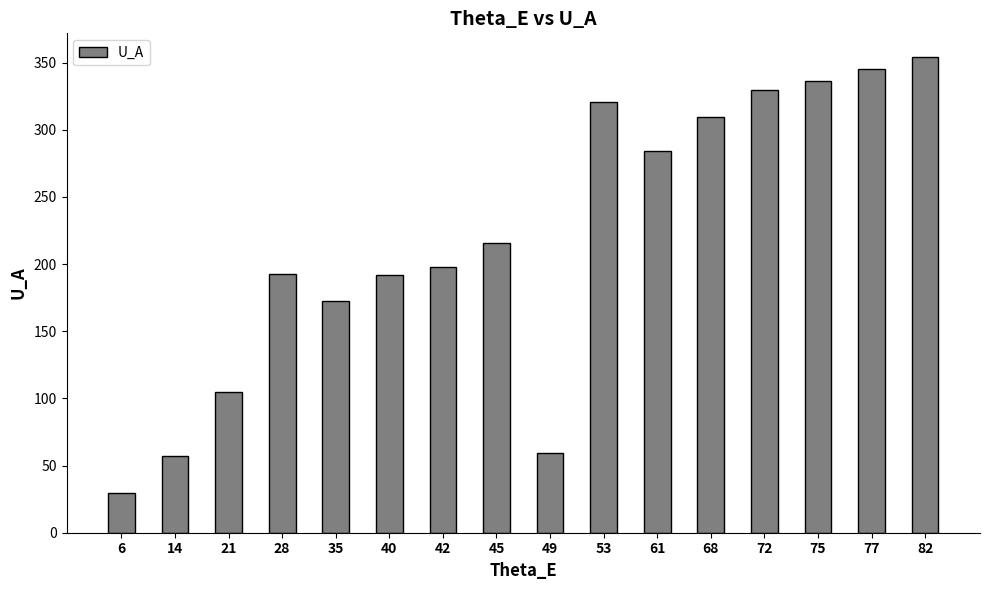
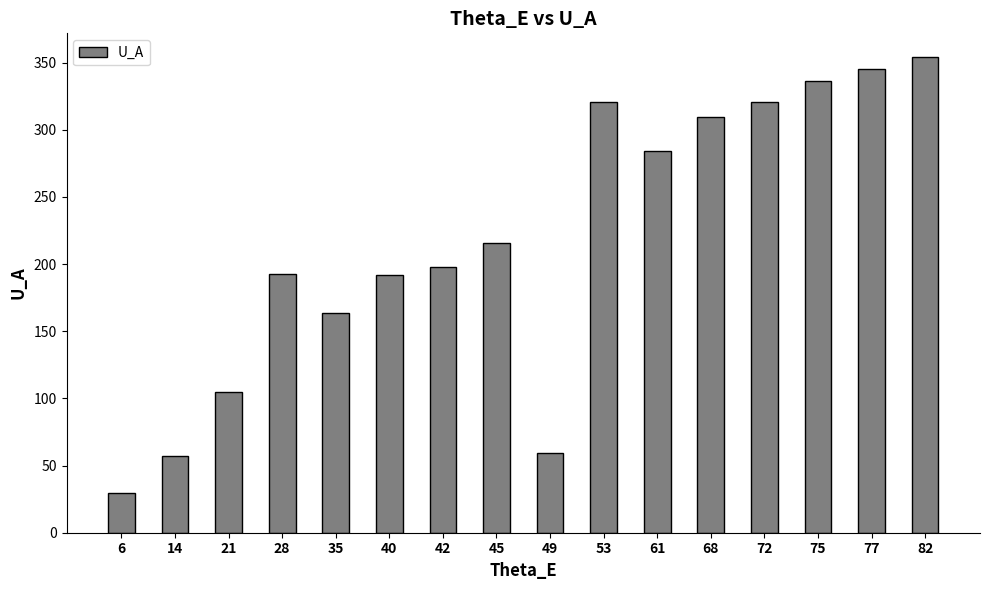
35: 172 -> 164
72: 329 -> 321
